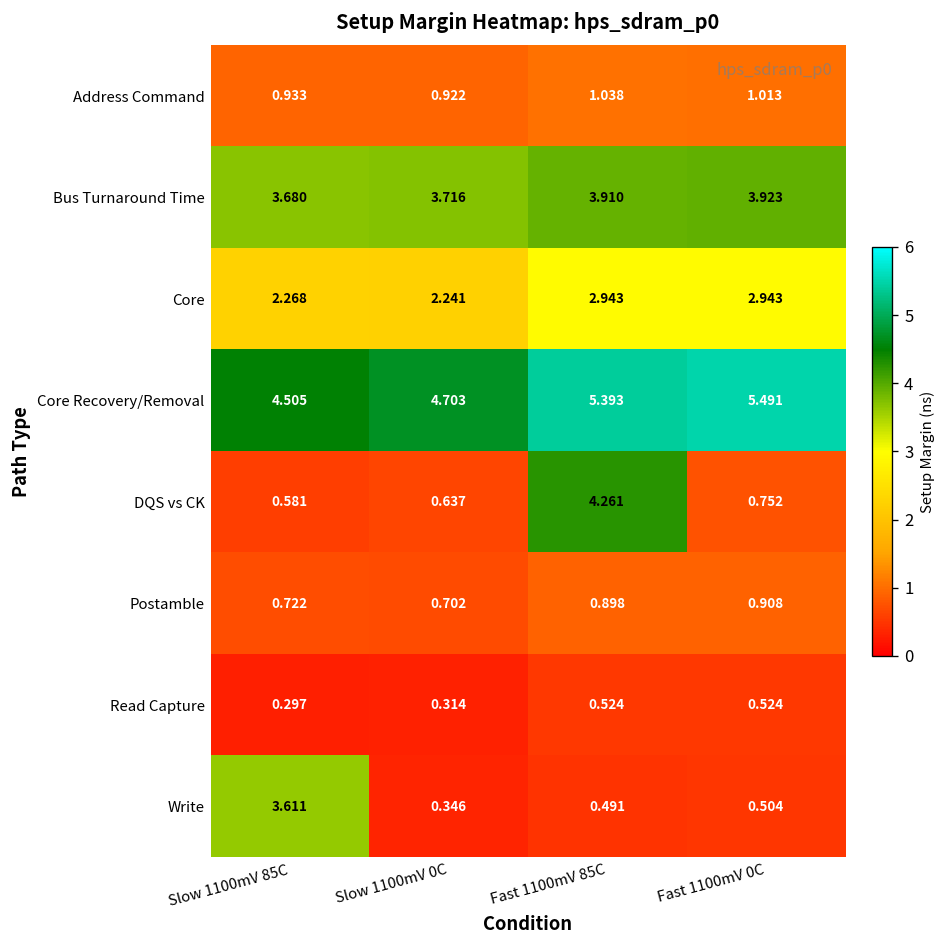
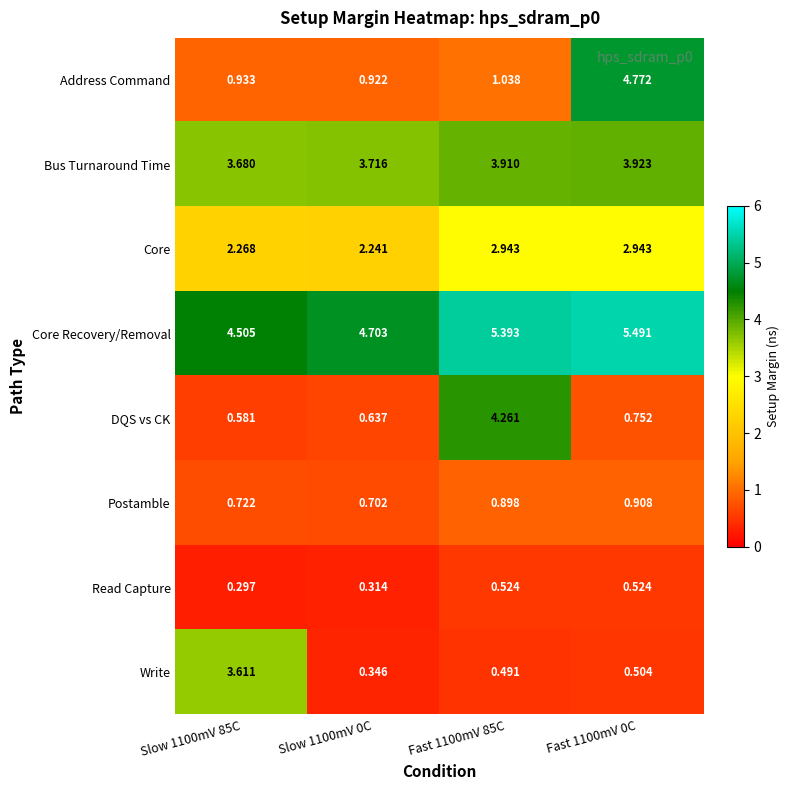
Address Command, Fast 1100mV 0C: 1.013 -> 4.772
